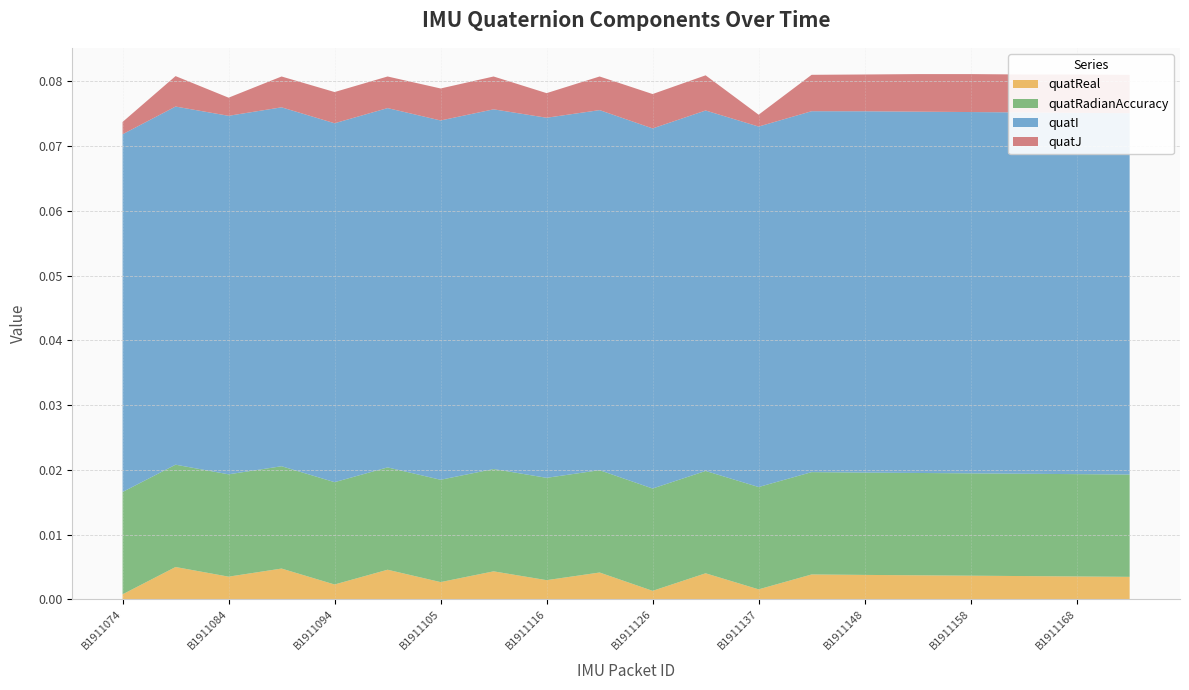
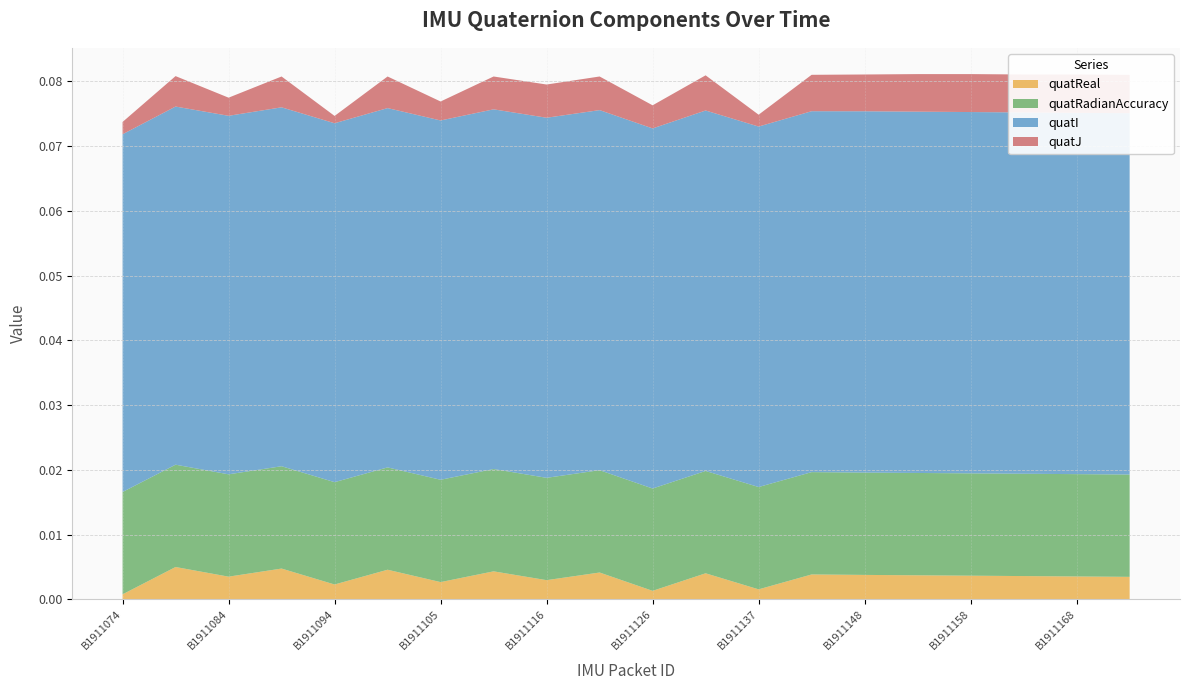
quatJ, B1911094: 0.005 -> 0.001
quatJ, B1911105: 0.005 -> 0.003
quatJ, B1911116: 0.004 -> 0.005
quatJ, B1911126: 0.005 -> 0.004
